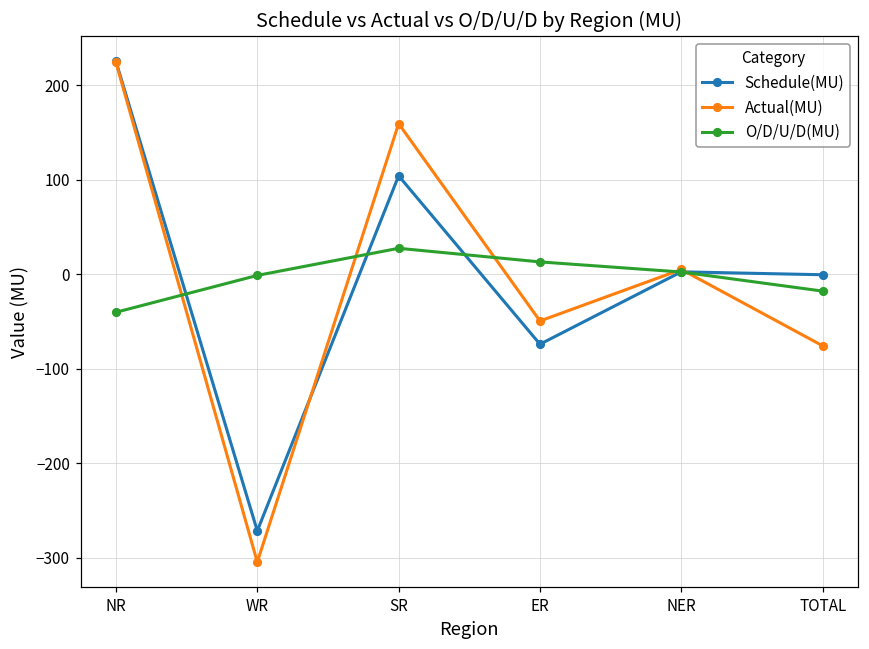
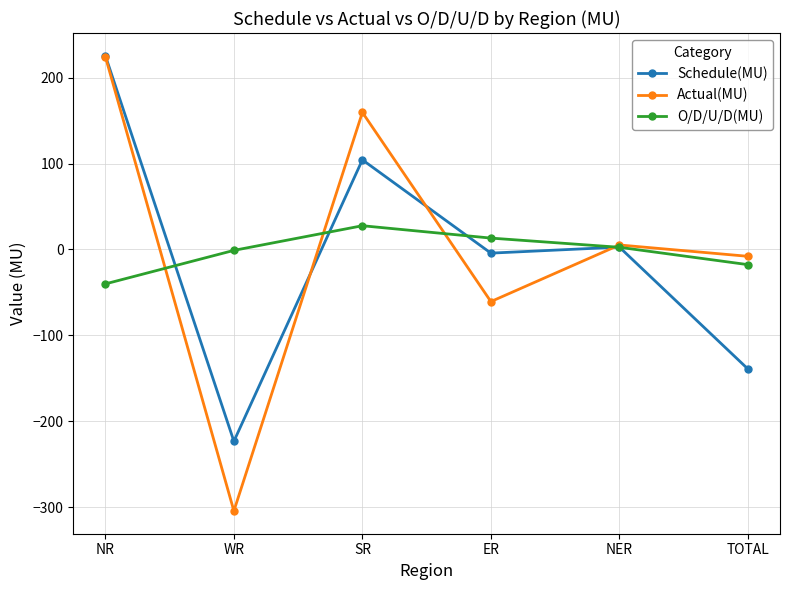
Schedule(MU), WR: -270 -> -220
Schedule(MU), ER: -70 -> 0
Actual(MU), ER: -50 -> -60
Schedule(MU), TOTAL: 0 -> -140
Actual(MU), TOTAL: -80 -> -10
